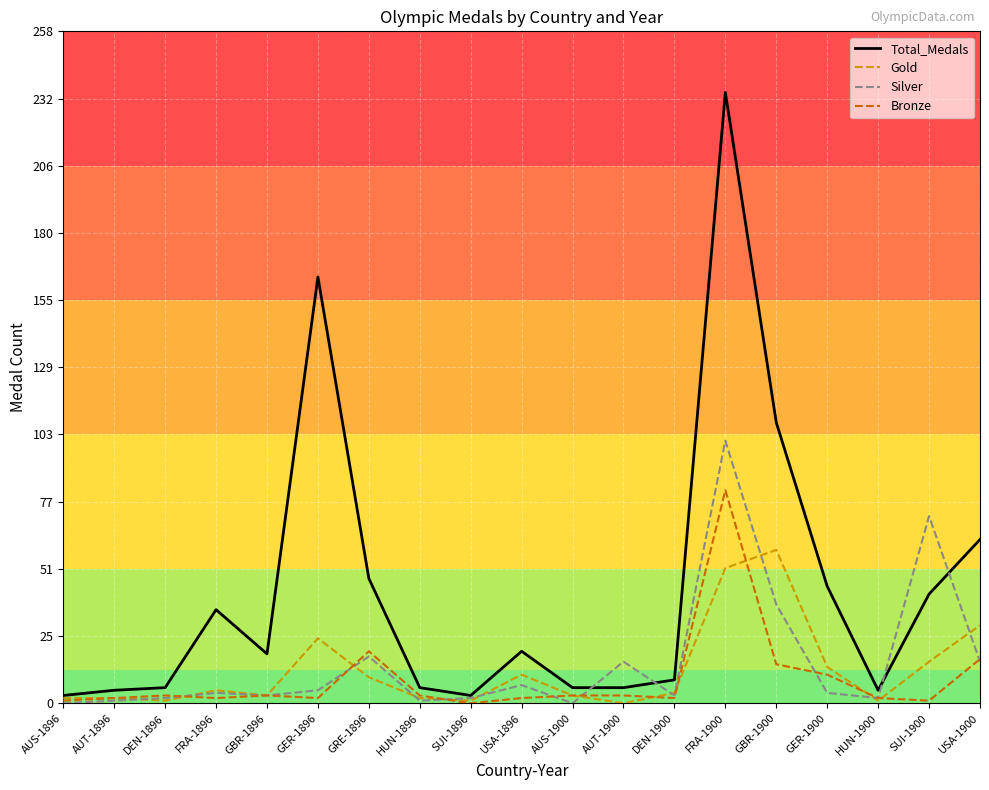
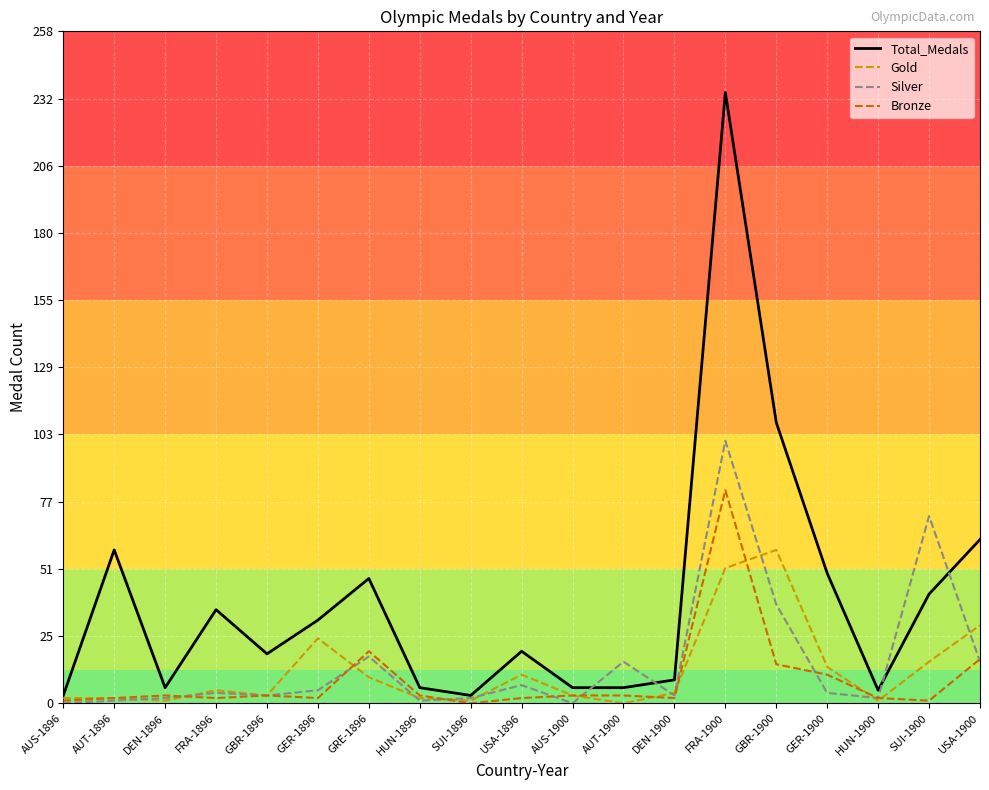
Total_Medals, AUT-1896: 5 -> 59
Total_Medals, GER-1896: 164 -> 32
Total_Medals, GER-1900: 45 -> 50
